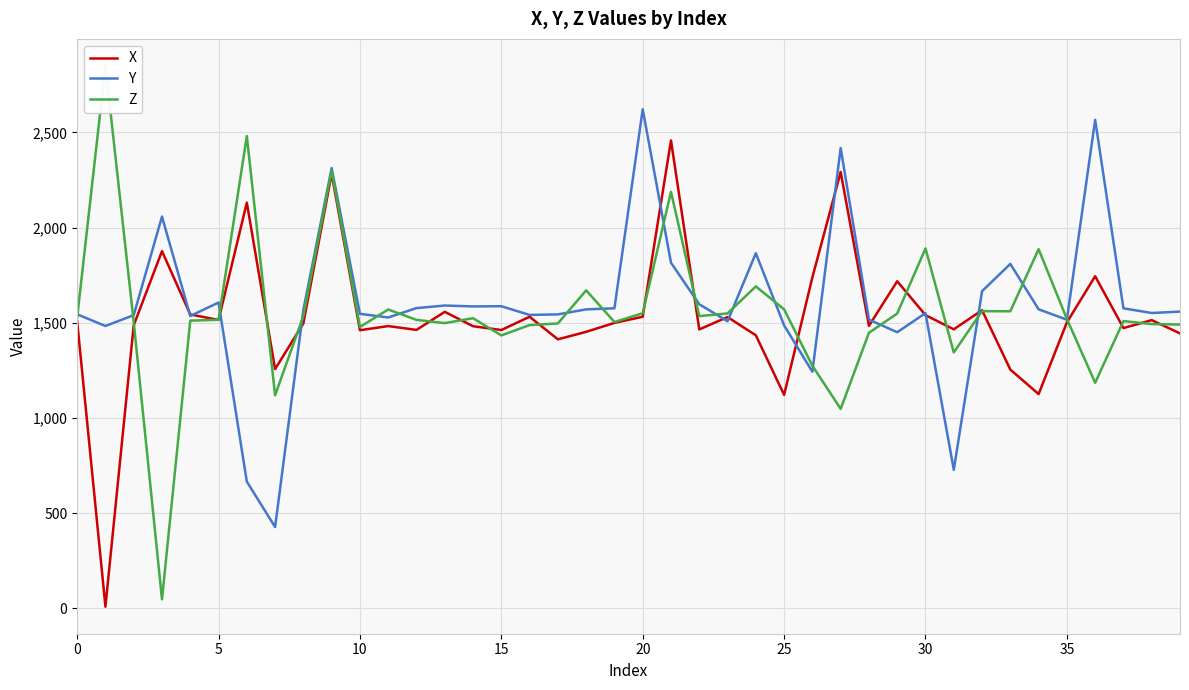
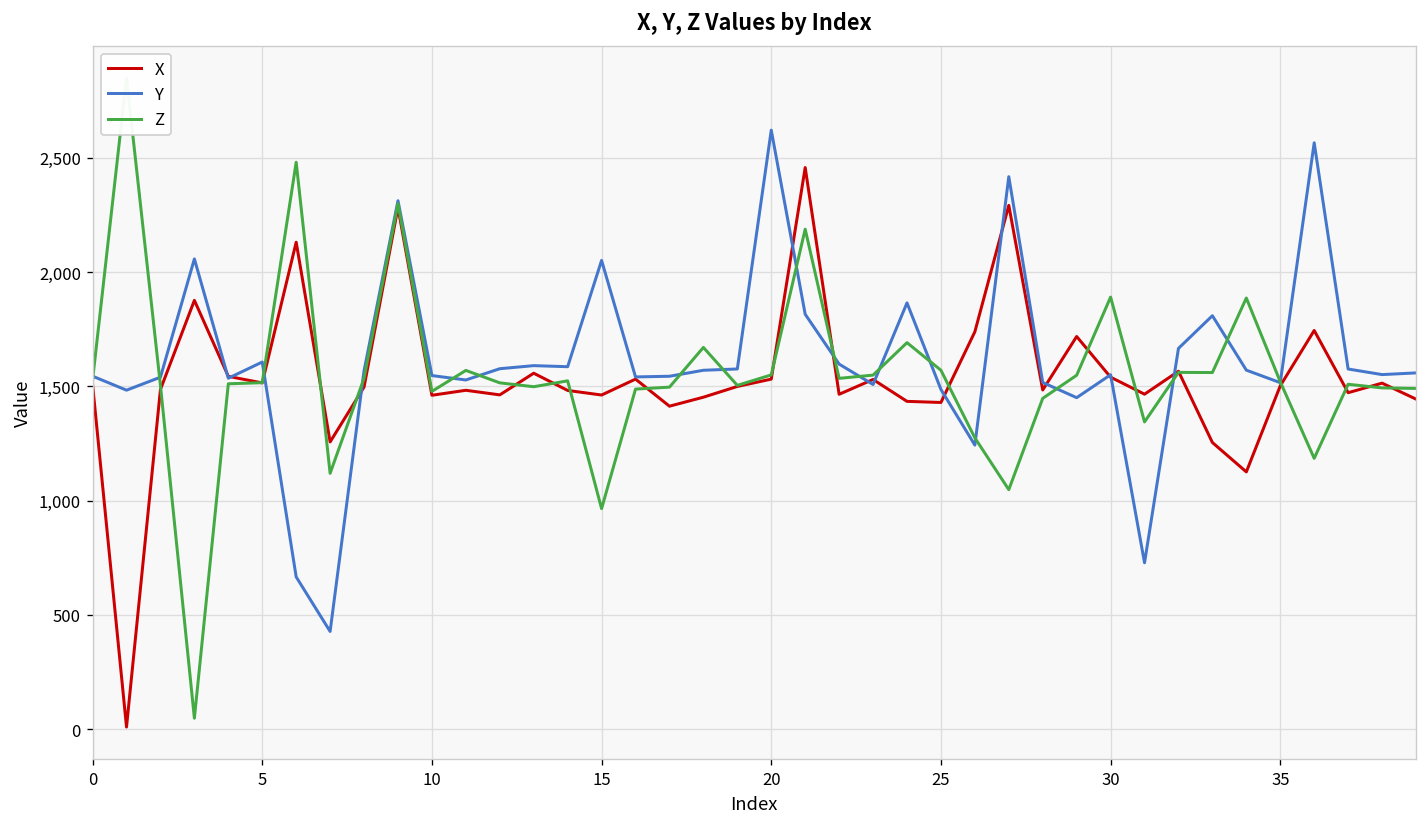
Y, 15: 1,590 -> 2,050
Z, 15: 1,430 -> 970
X, 25: 1,120 -> 1,430
